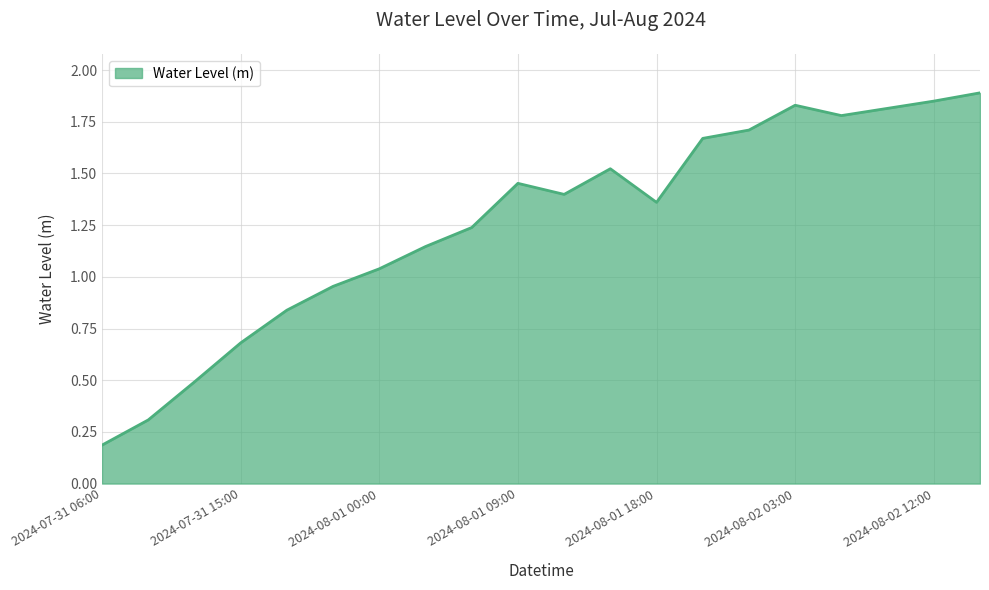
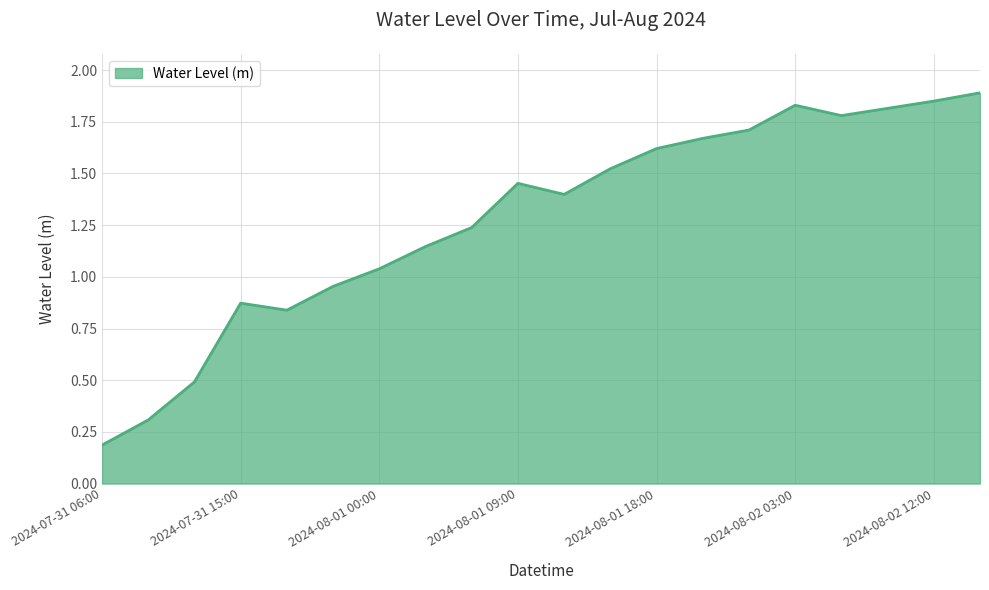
2024-07-31 15:00: 0.68 -> 0.87
2024-08-01 18:00: 1.36 -> 1.62
